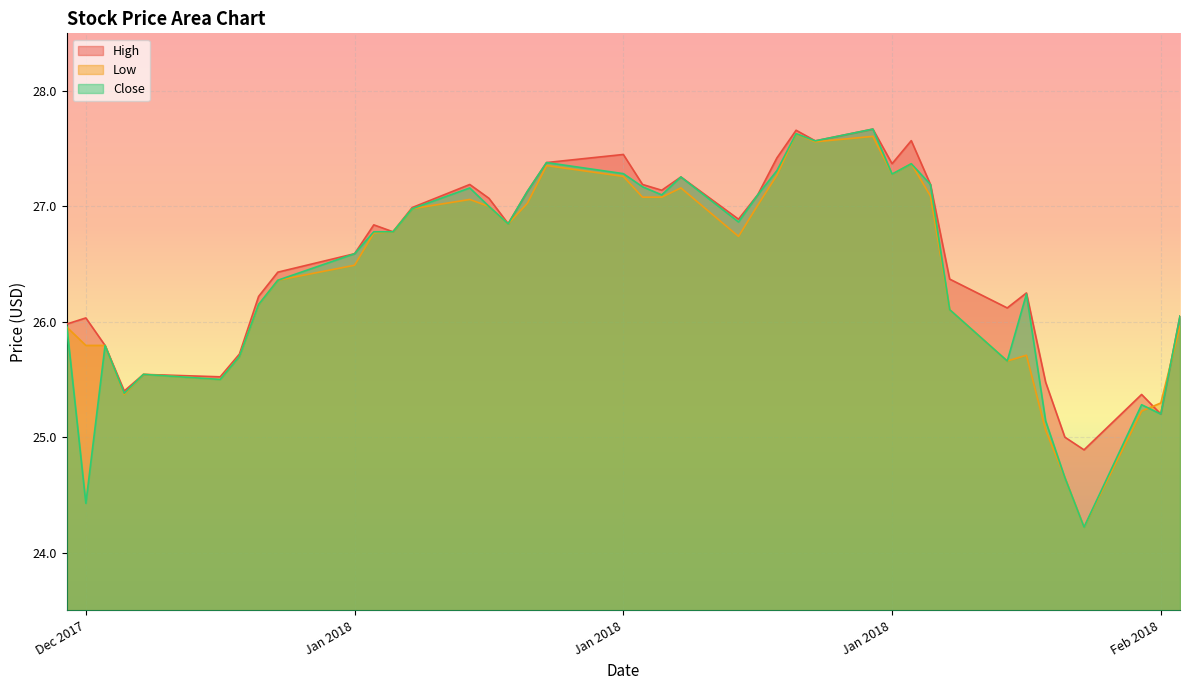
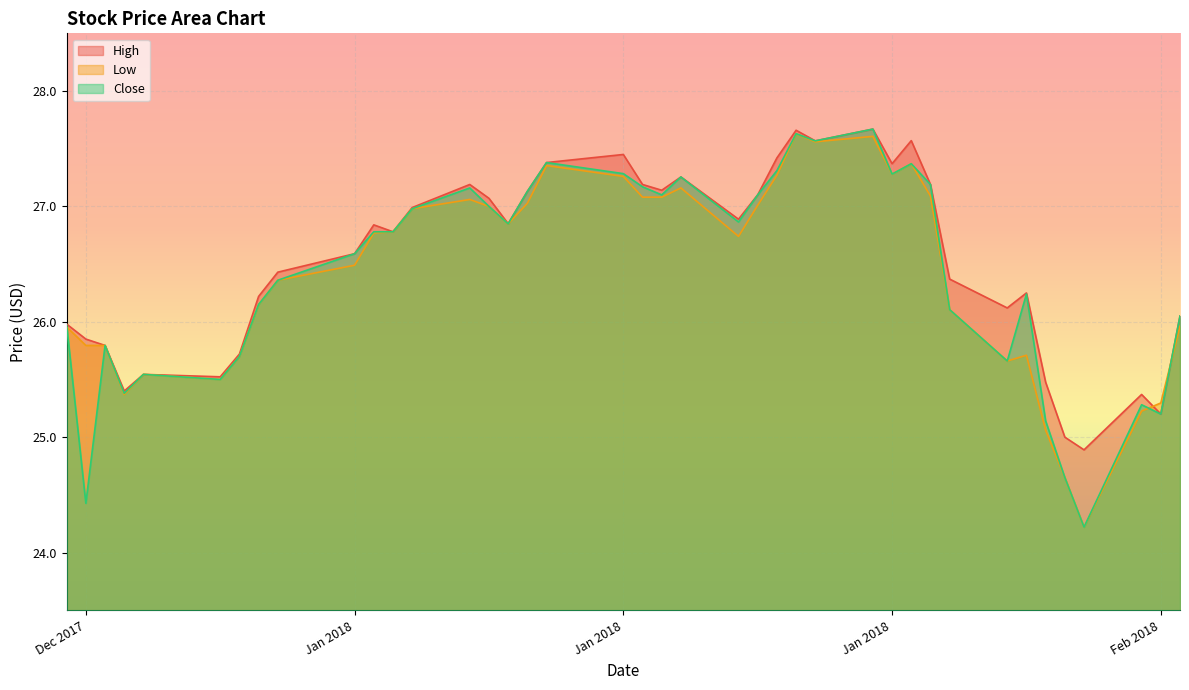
High, Dec 2017: 26.03 -> 25.85
